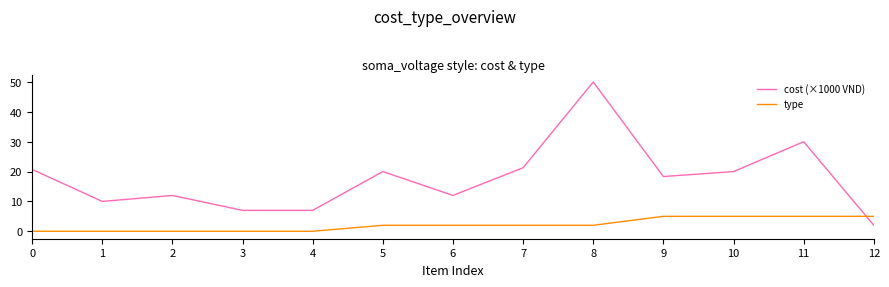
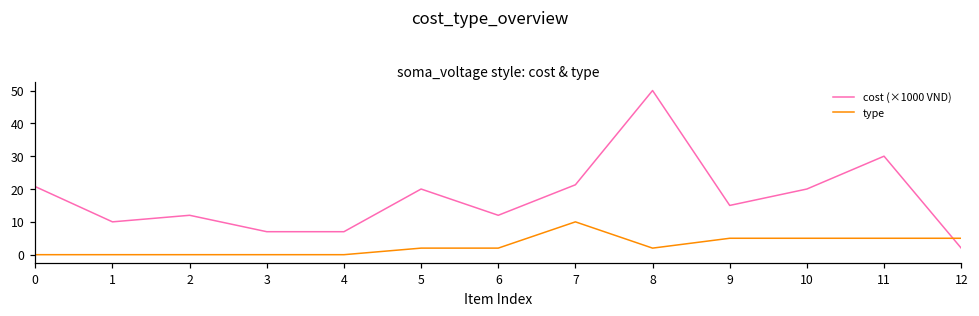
type, 7: 2 -> 10
cost (×1000 VND), 9: 18 -> 15
